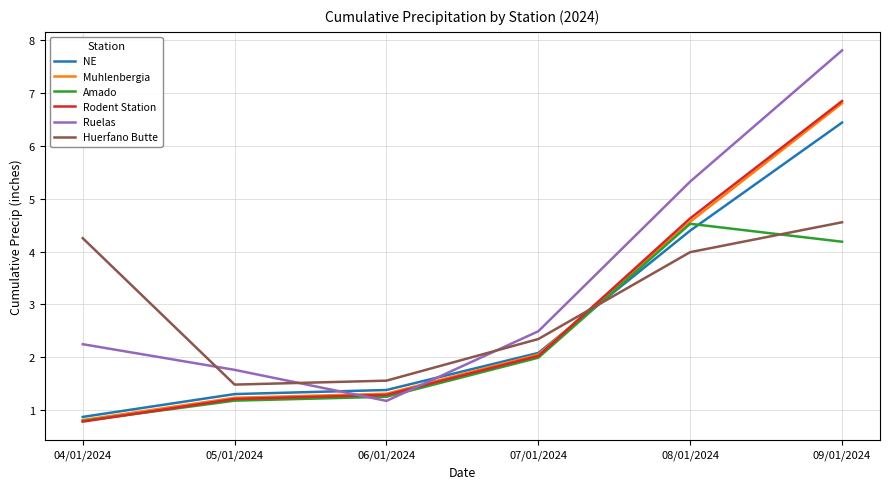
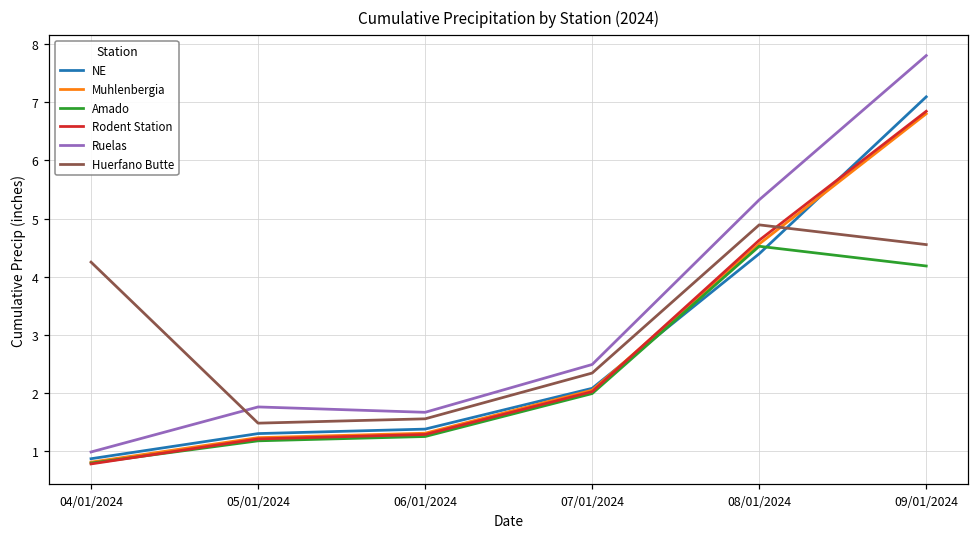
Ruelas, 04/01/2024: 2.2 -> 1.0
Ruelas, 06/01/2024: 1.2 -> 1.7
Huerfano Butte, 08/01/2024: 4.0 -> 4.9
NE, 09/01/2024: 6.4 -> 7.1
